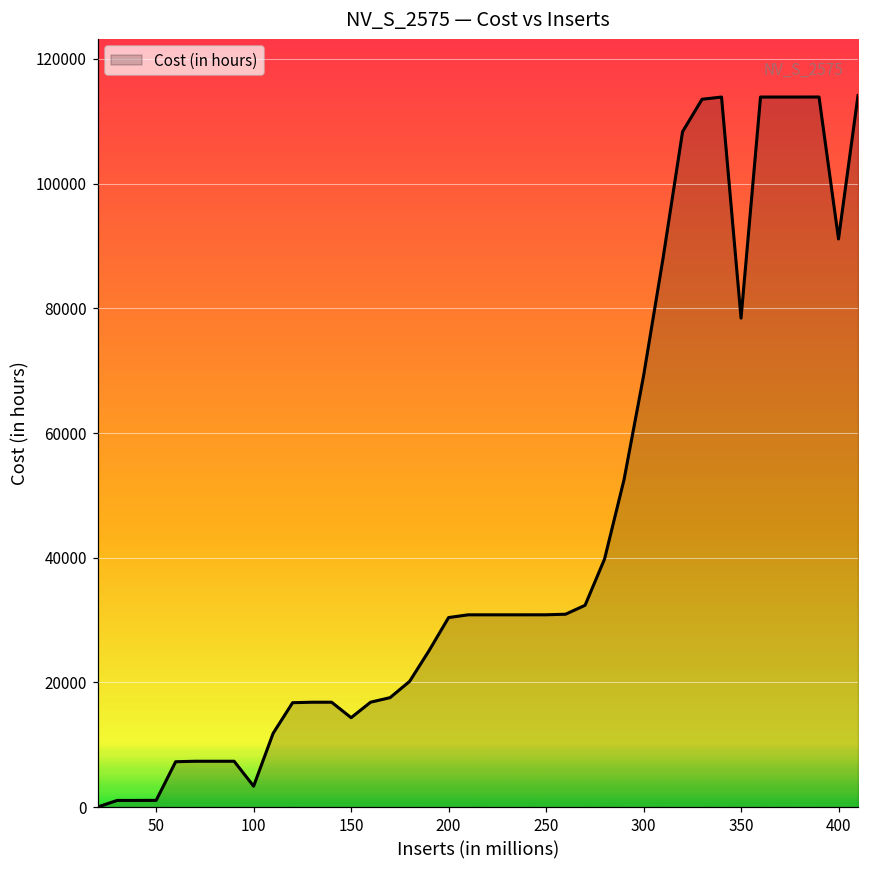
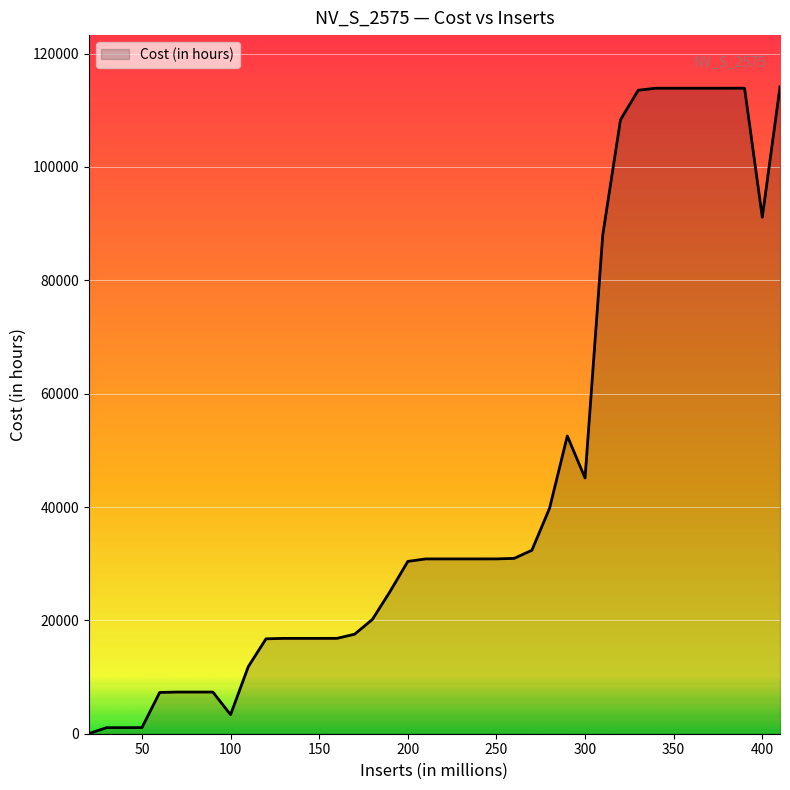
150: 14000 -> 17000
300: 69000 -> 45000
350: 78000 -> 114000
